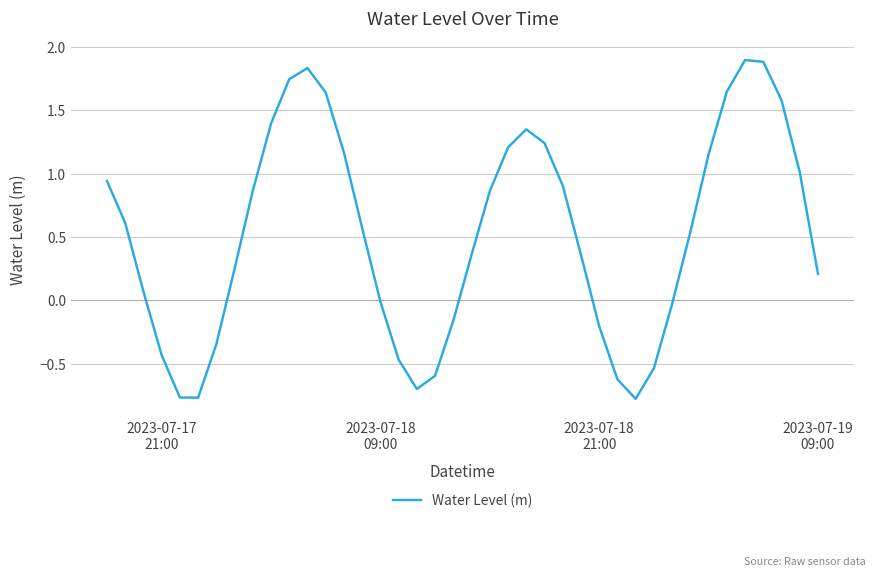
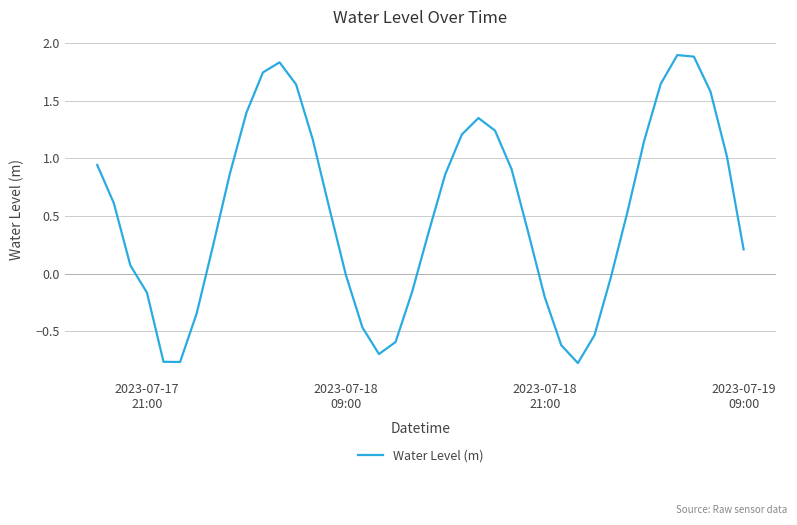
2023-07-17 21:00: -0.43 -> -0.17
